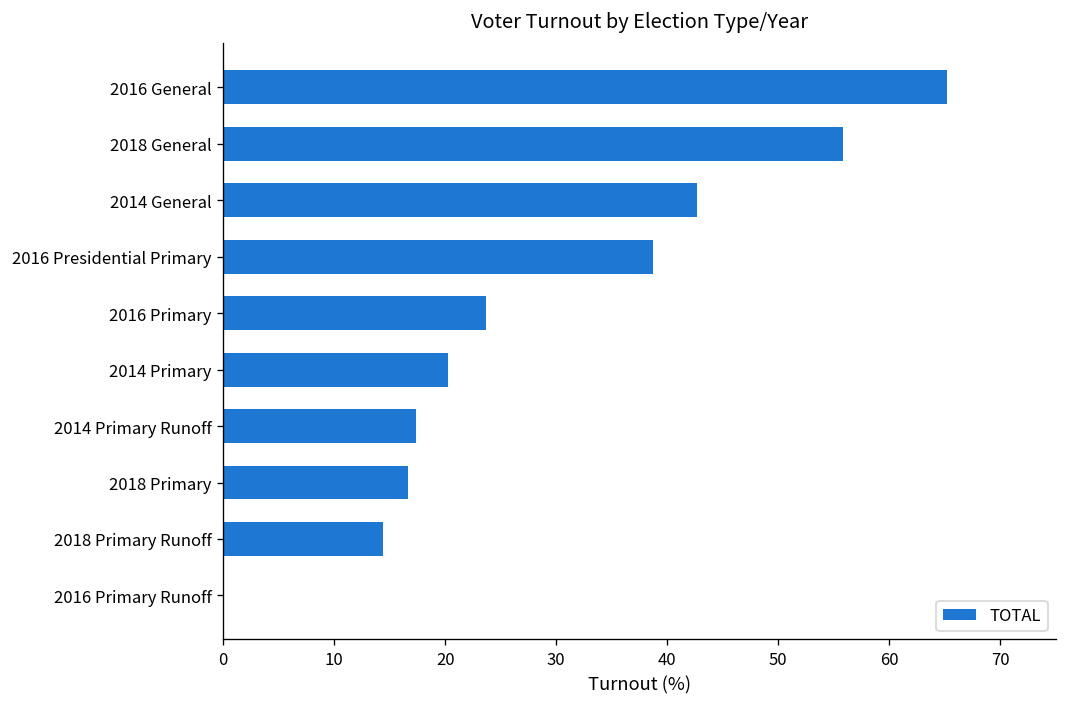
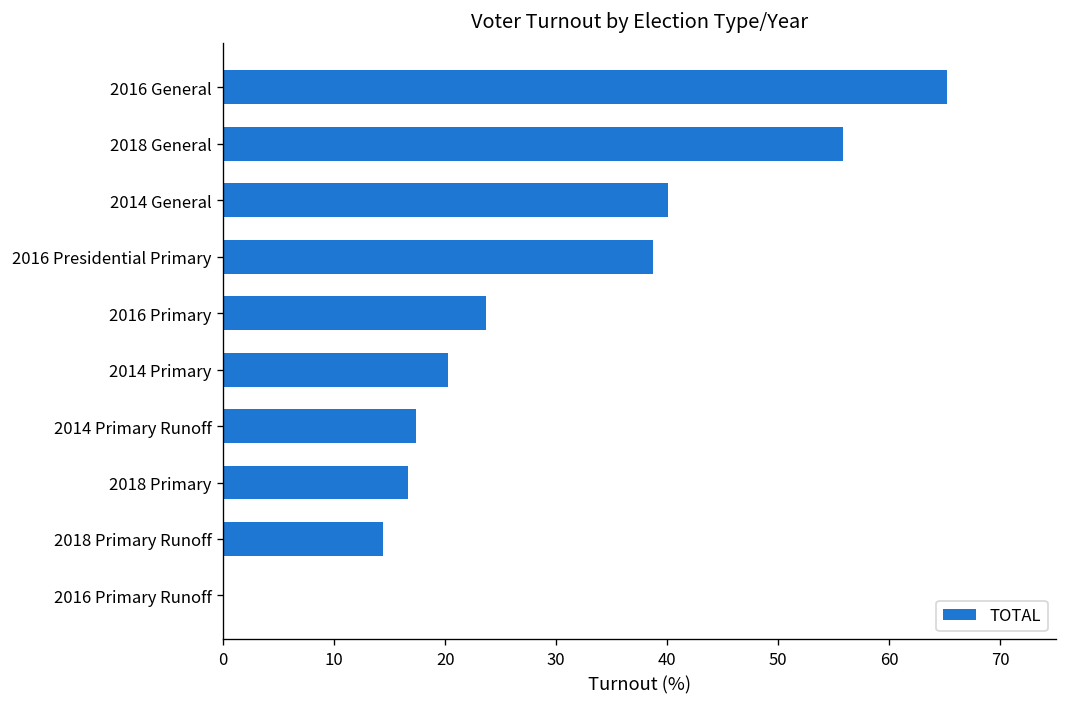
2014 General: 43 -> 40
